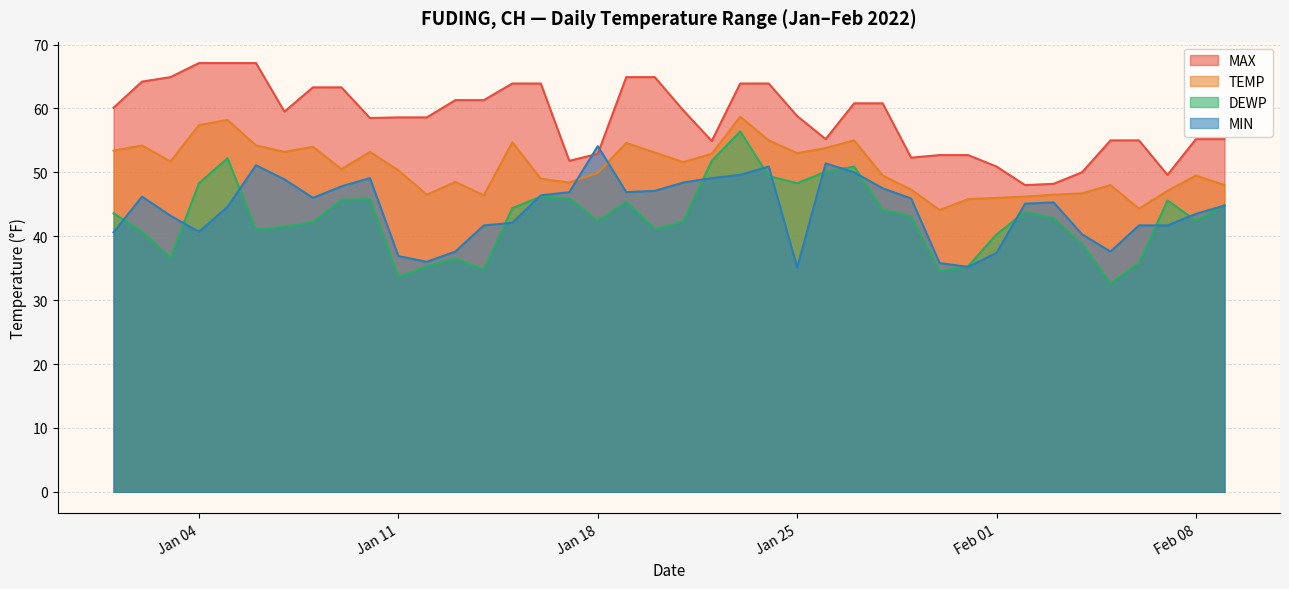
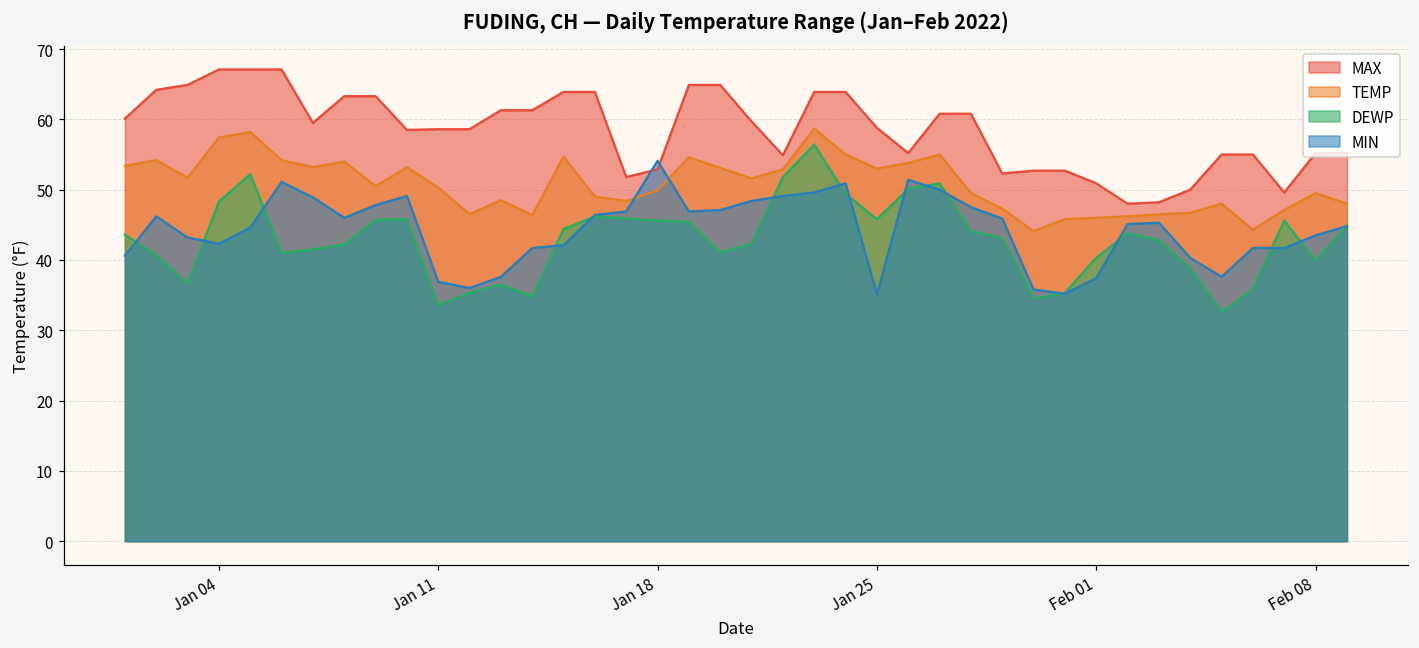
MIN, Jan 04: 41 -> 42
DEWP, Jan 18: 42 -> 46
DEWP, Jan 25: 48 -> 46
DEWP, Feb 08: 42 -> 40
